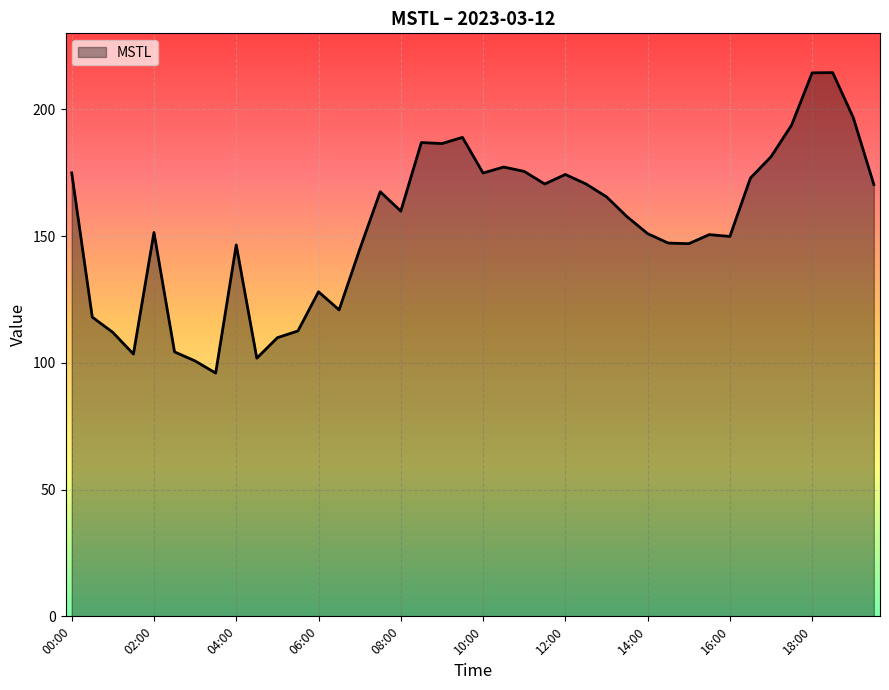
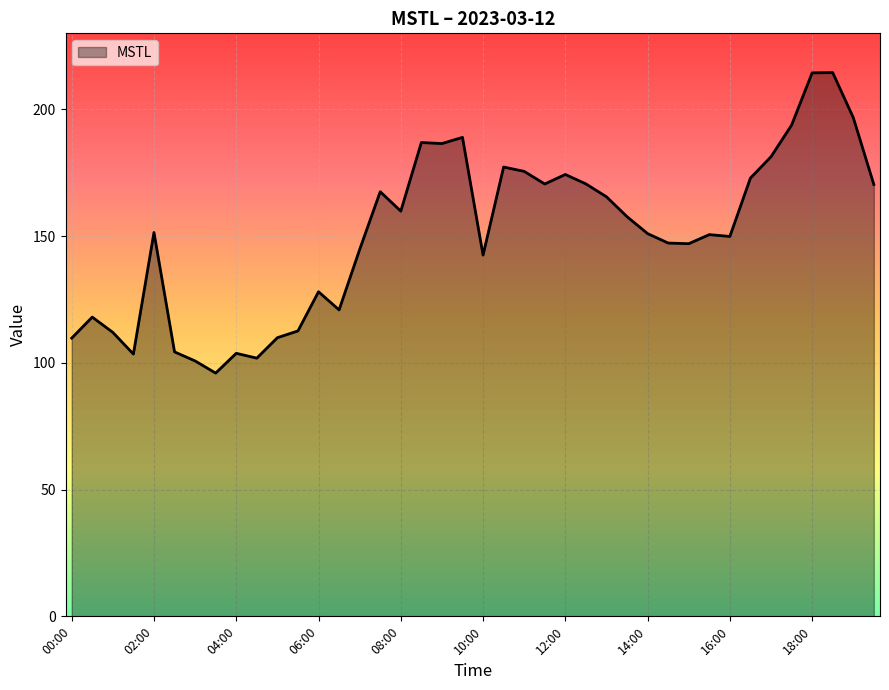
00:00: 175 -> 110
04:00: 147 -> 104
10:00: 175 -> 143
